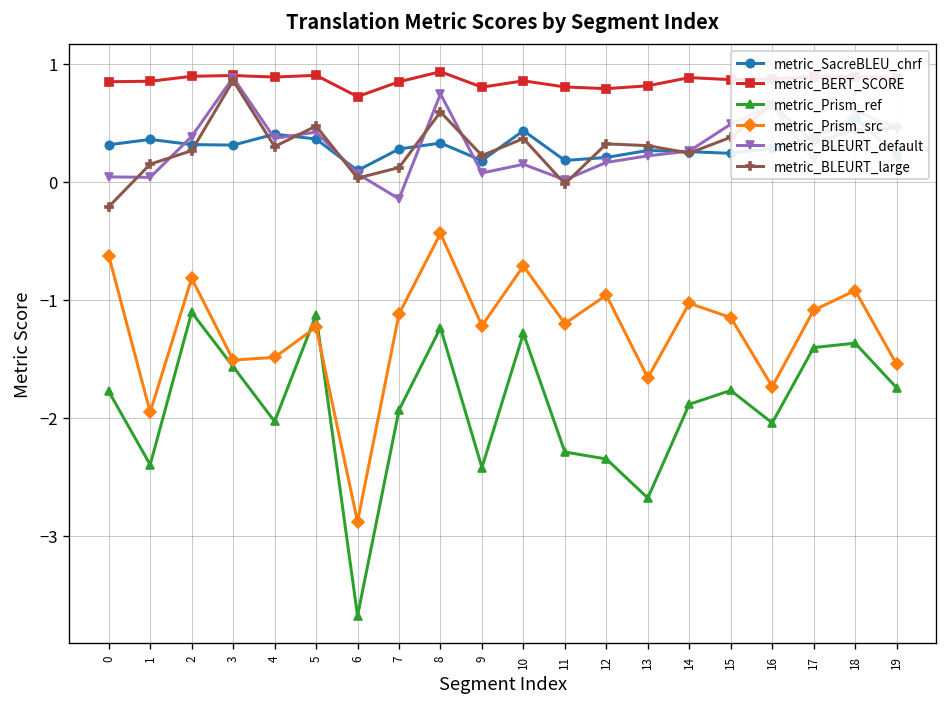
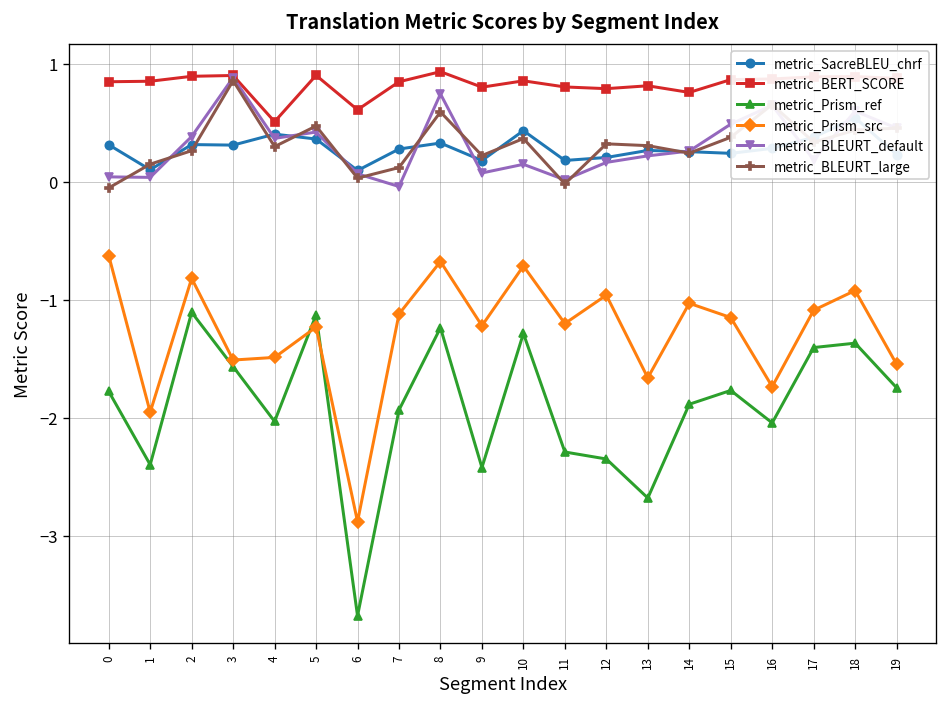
metric_BLEURT_large, 0: -0.2 -> -0.1
metric_SacreBLEU_chrf, 1: 0.4 -> 0.1
metric_BERT_SCORE, 4: 0.9 -> 0.5
metric_BERT_SCORE, 6: 0.7 -> 0.6
metric_BLEURT_default, 7: -0.1 -> 0.0
metric_Prism_src, 8: -0.4 -> -0.7
metric_BERT_SCORE, 14: 0.9 -> 0.8
